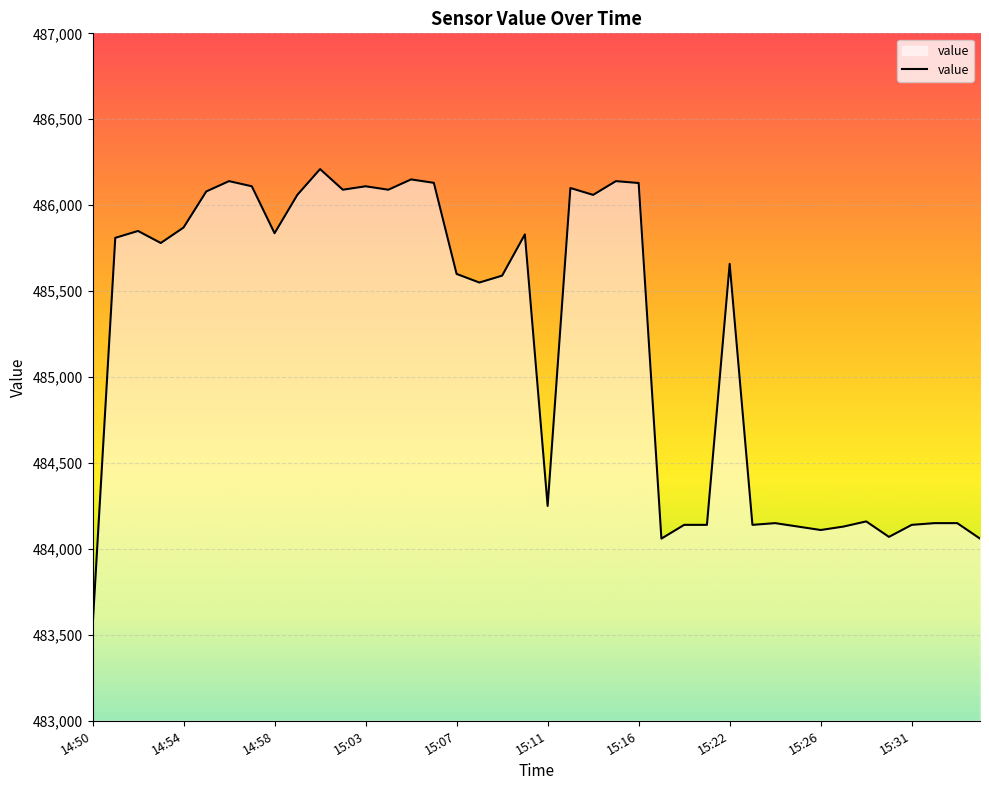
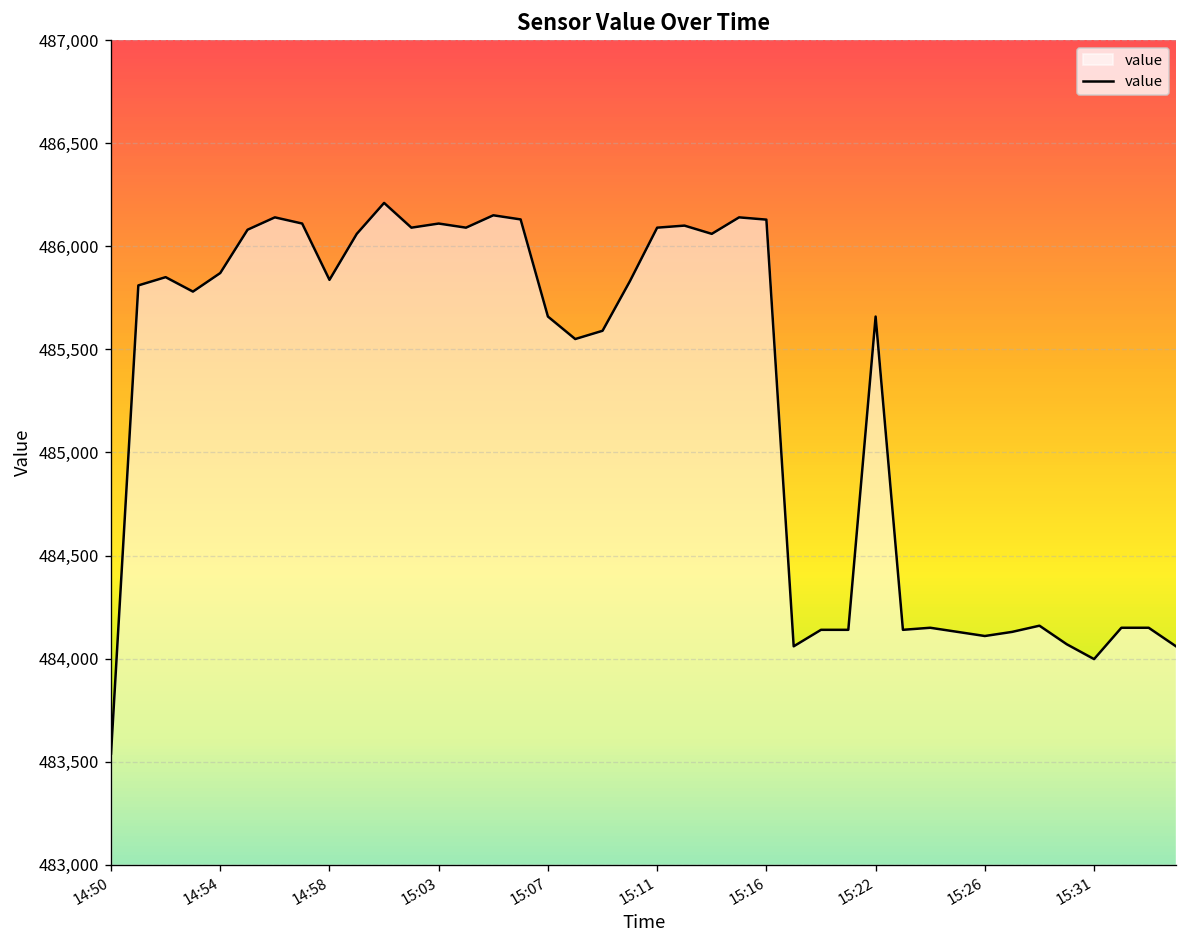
15:07: 485,600 -> 485,660
15:11: 484,250 -> 486,090
15:31: 484,140 -> 484,000
